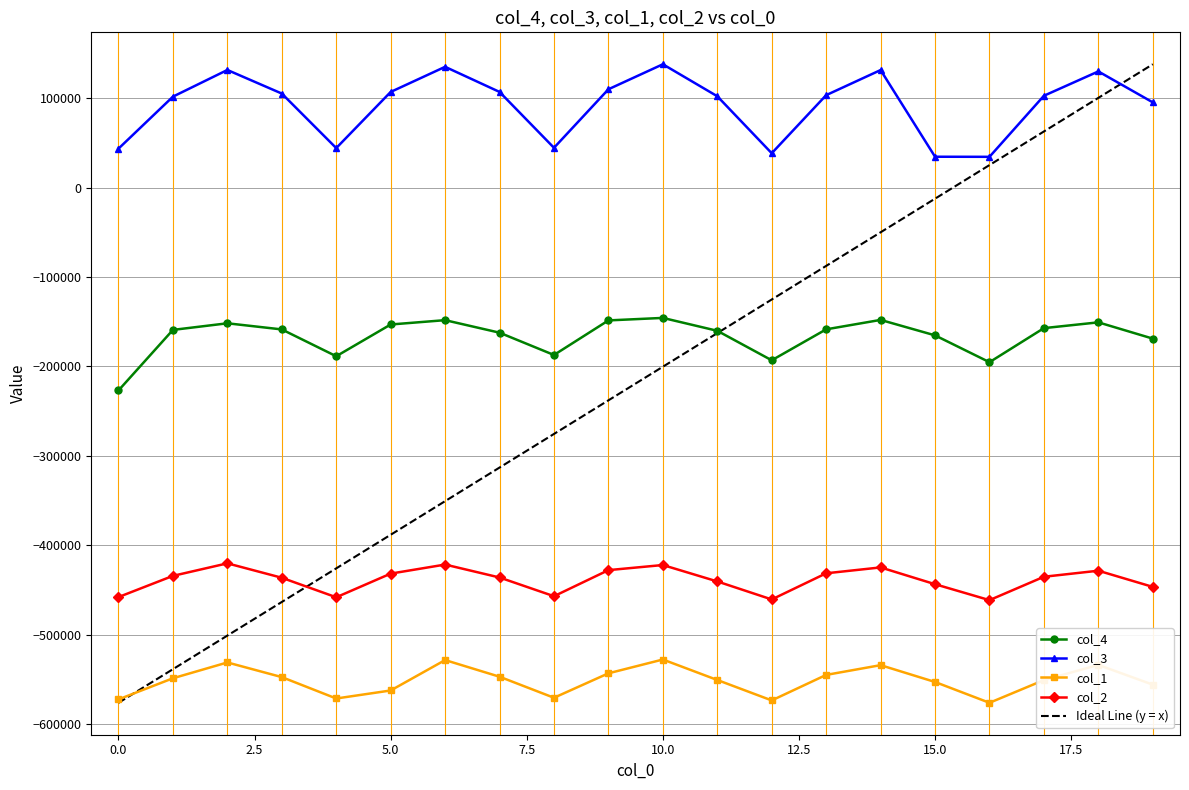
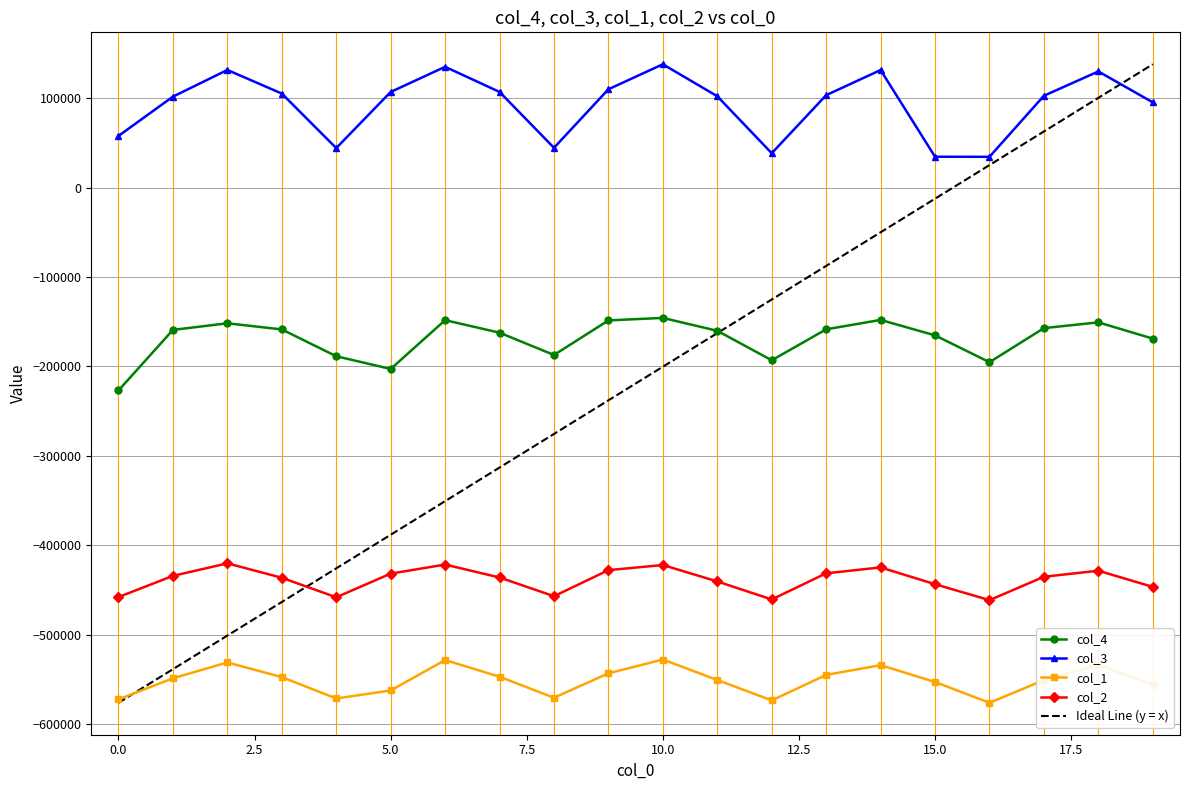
col_3, 0.0: 40000 -> 60000
col_4, 5.0: -150000 -> -200000
